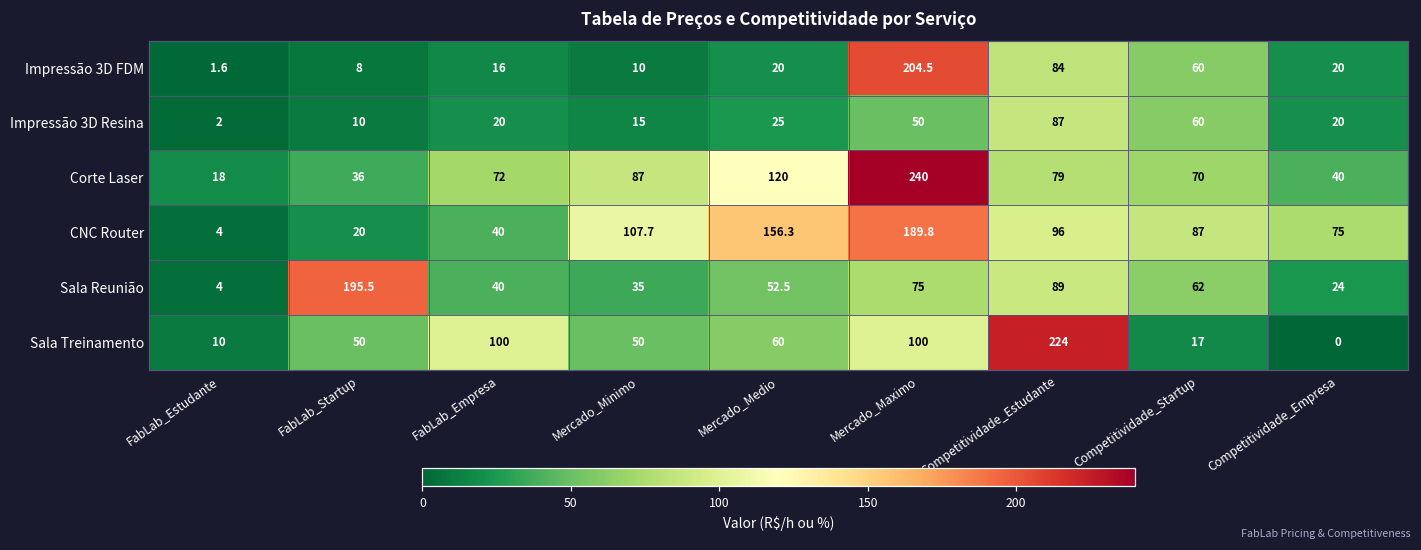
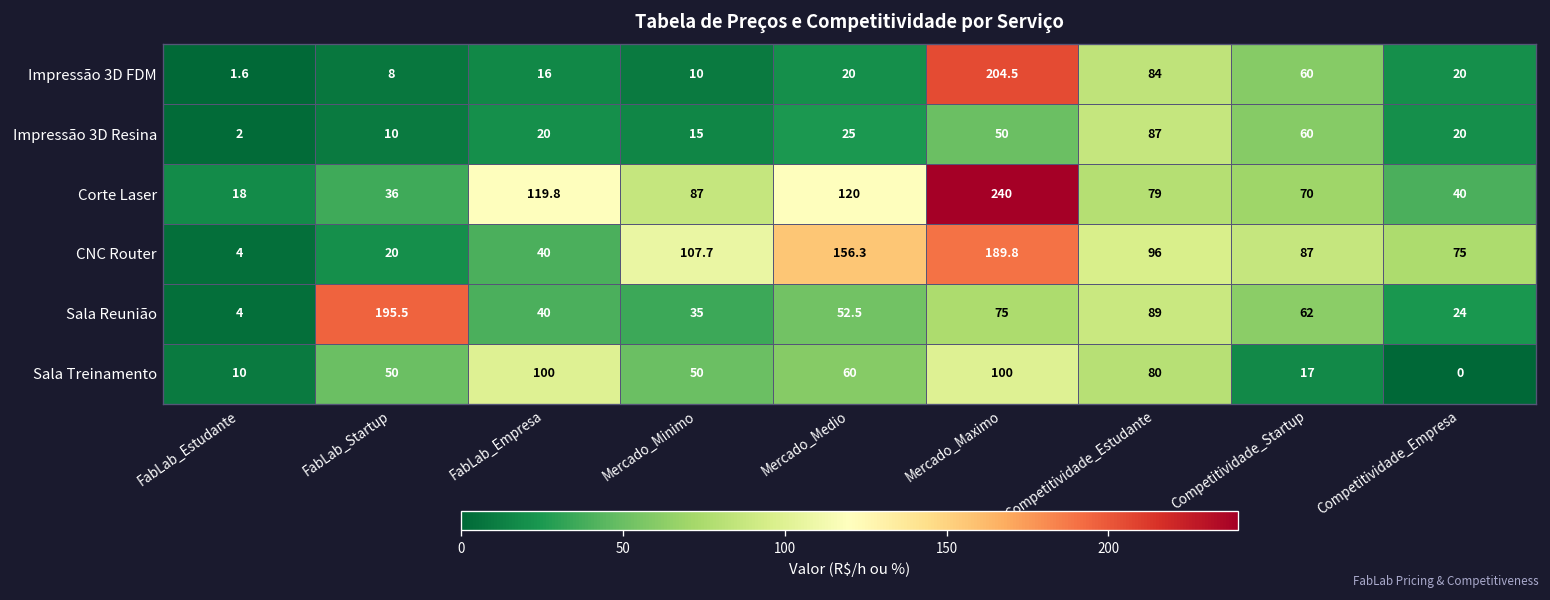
Corte Laser, FabLab_Empresa: 72 -> 119.8
Sala Treinamento, Competitividade_Estudante: 224 -> 80
